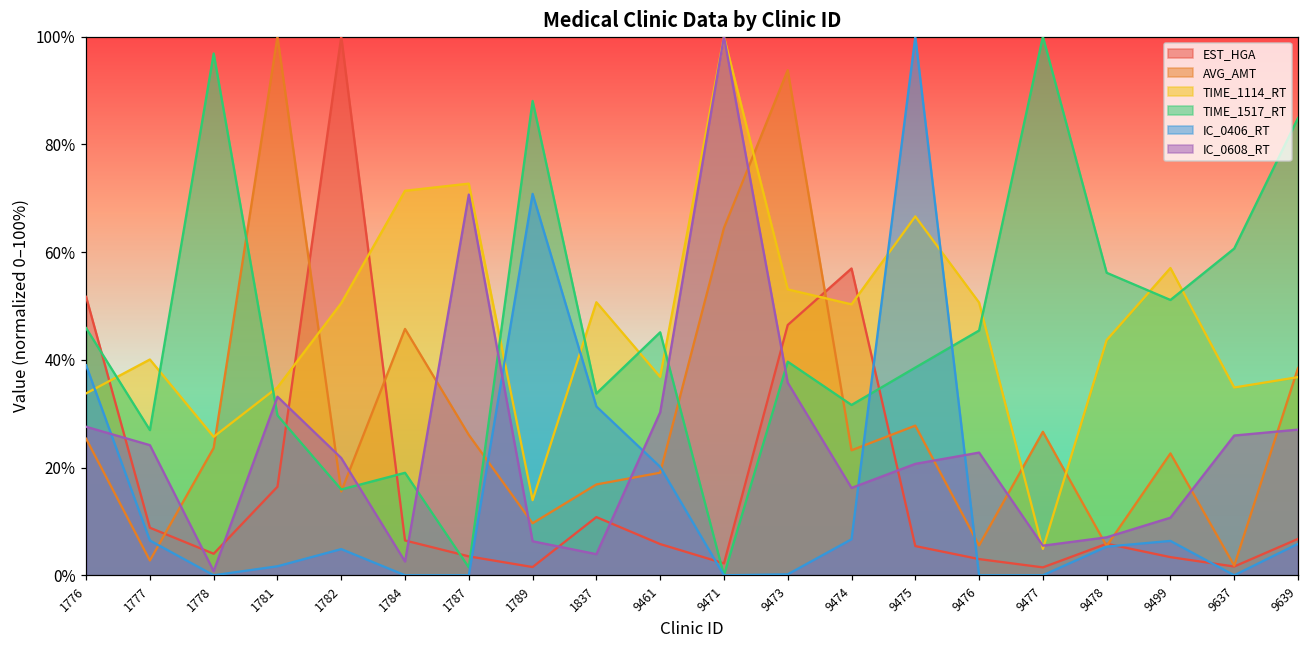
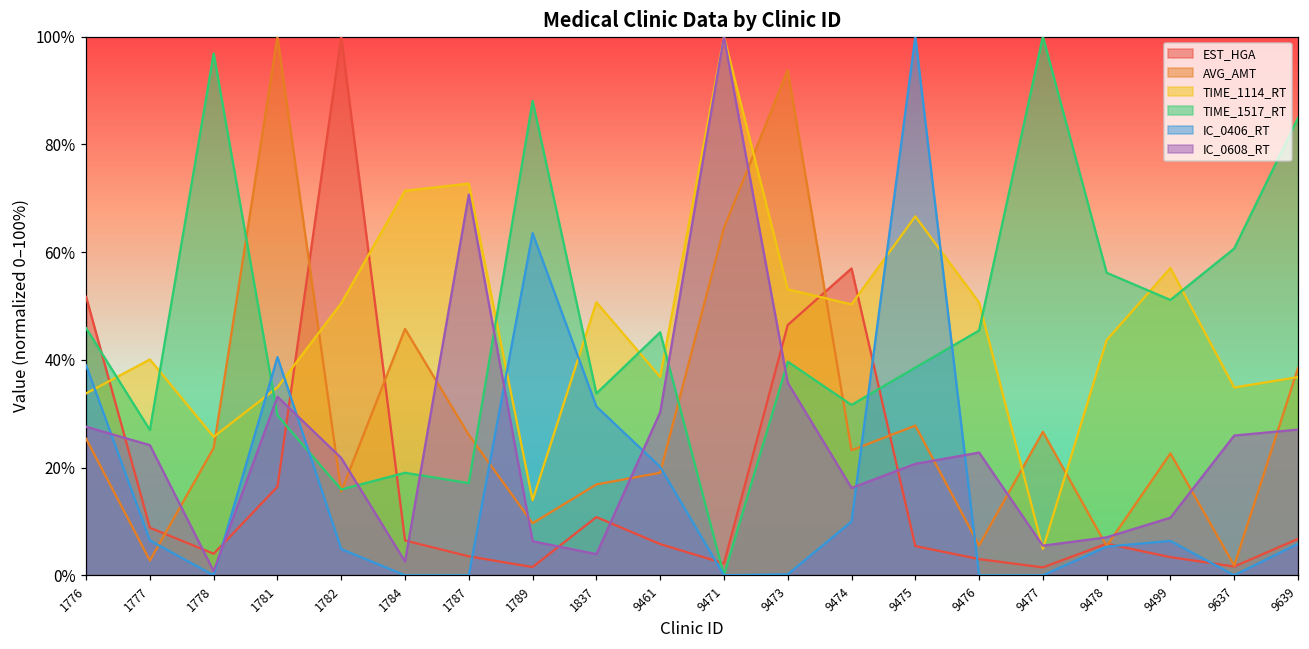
IC_0406_RT, 1781: 2% -> 41%
TIME_1517_RT, 1787: 1% -> 17%
IC_0406_RT, 1789: 71% -> 64%
IC_0406_RT, 9474: 7% -> 10%
